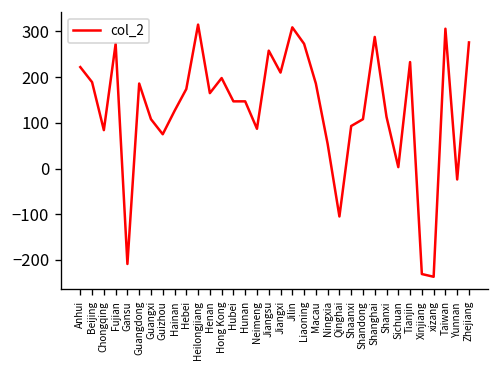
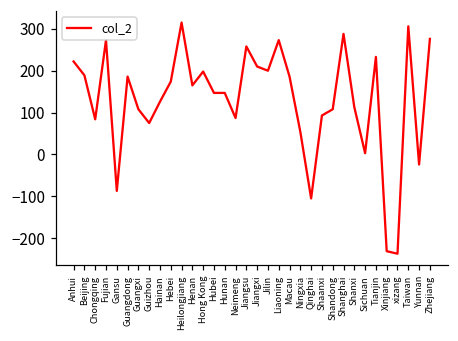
Gansu: -210 -> -90
Jilin: 310 -> 200
